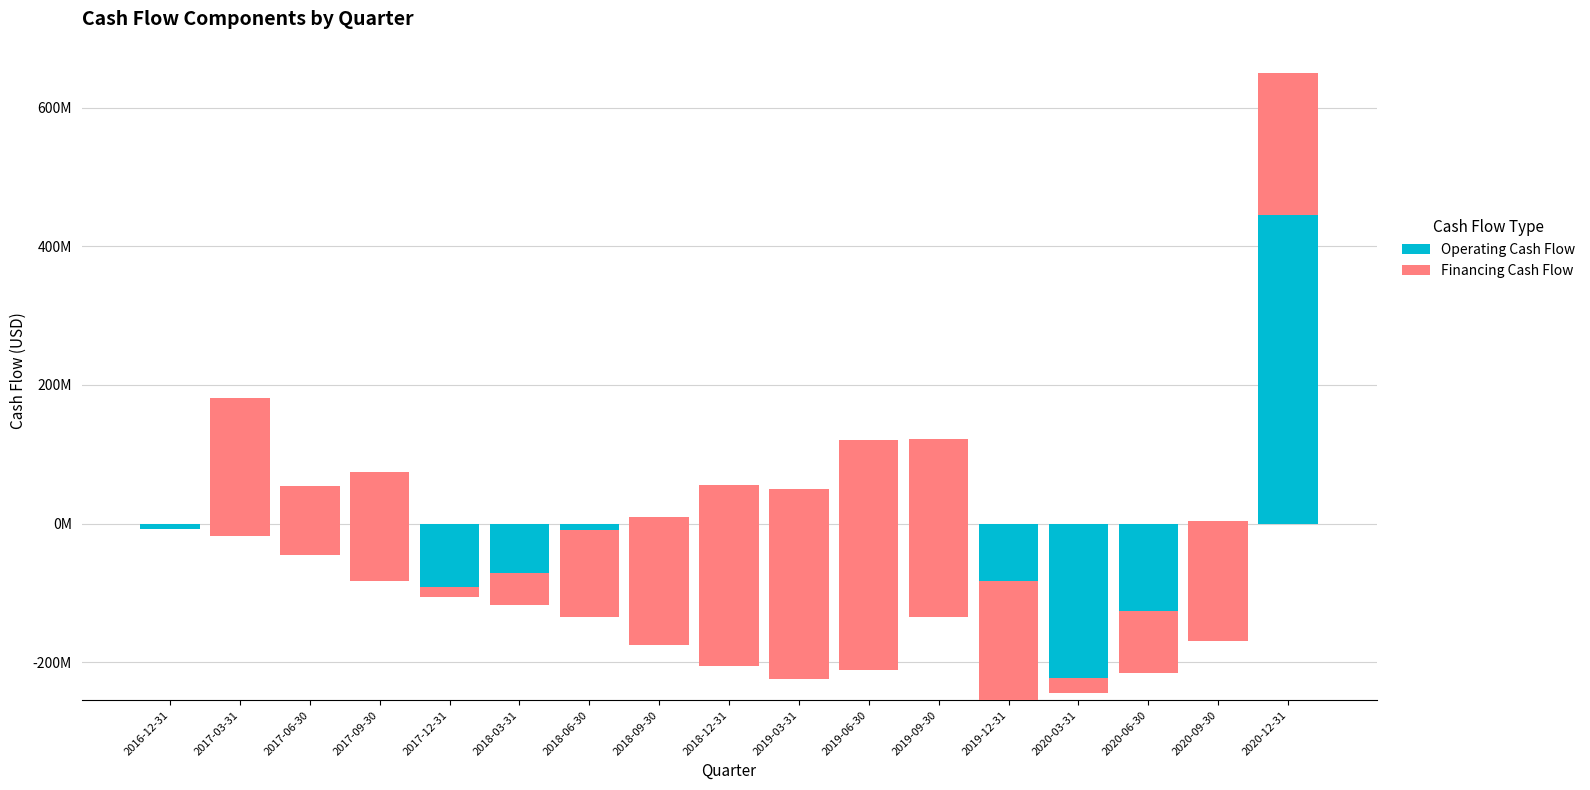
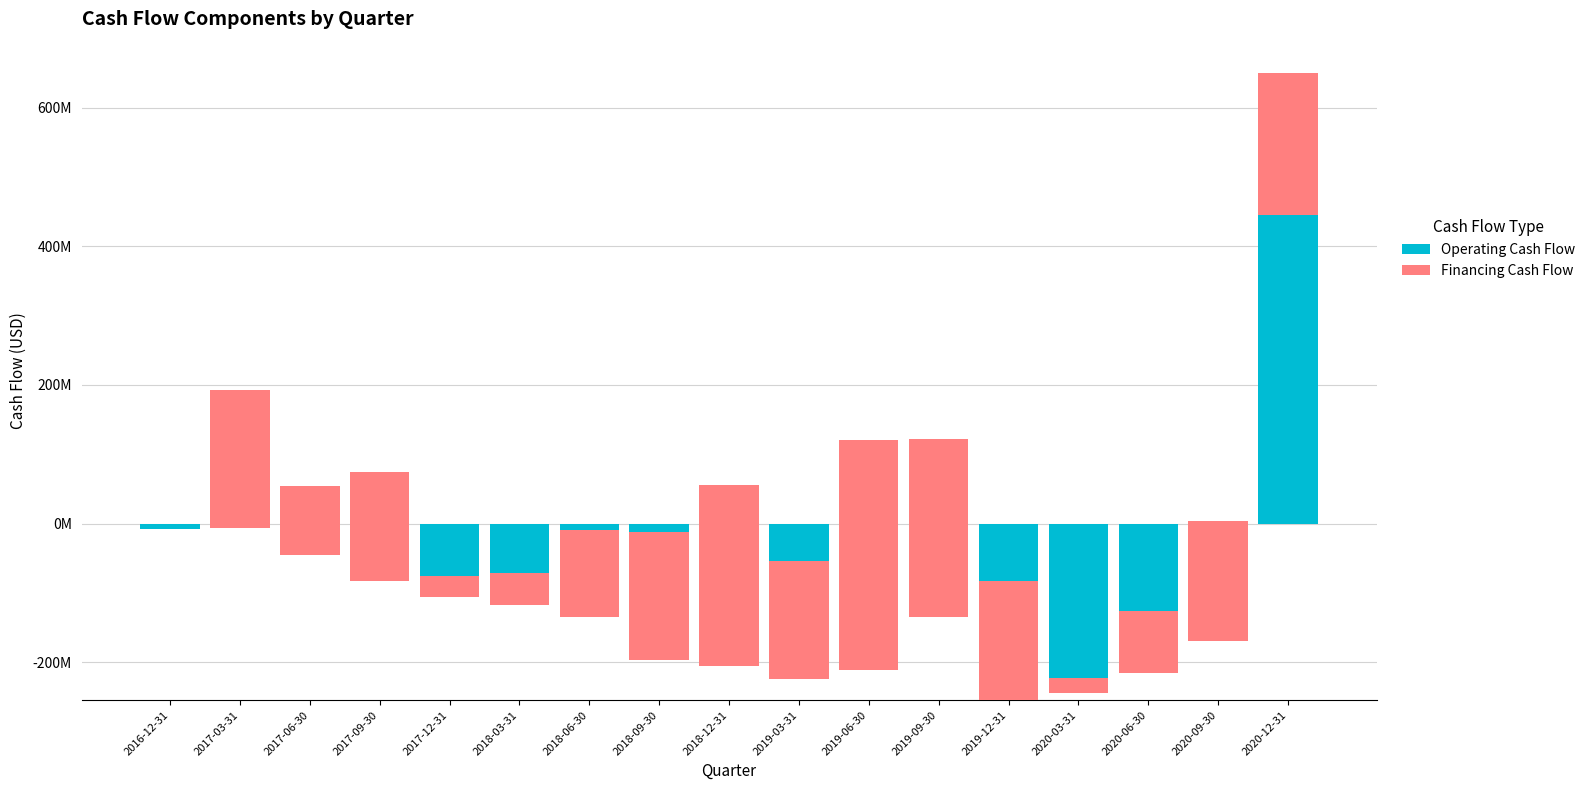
Operating Cash Flow, 2017-03-31: -20000000 -> -10000000
Financing Cash Flow, 2017-12-31: 10000000 -> 30000000
Operating Cash Flow, 2018-09-30: -170000000 -> -200000000
Financing Cash Flow, 2019-03-31: 270000000 -> 170000000
